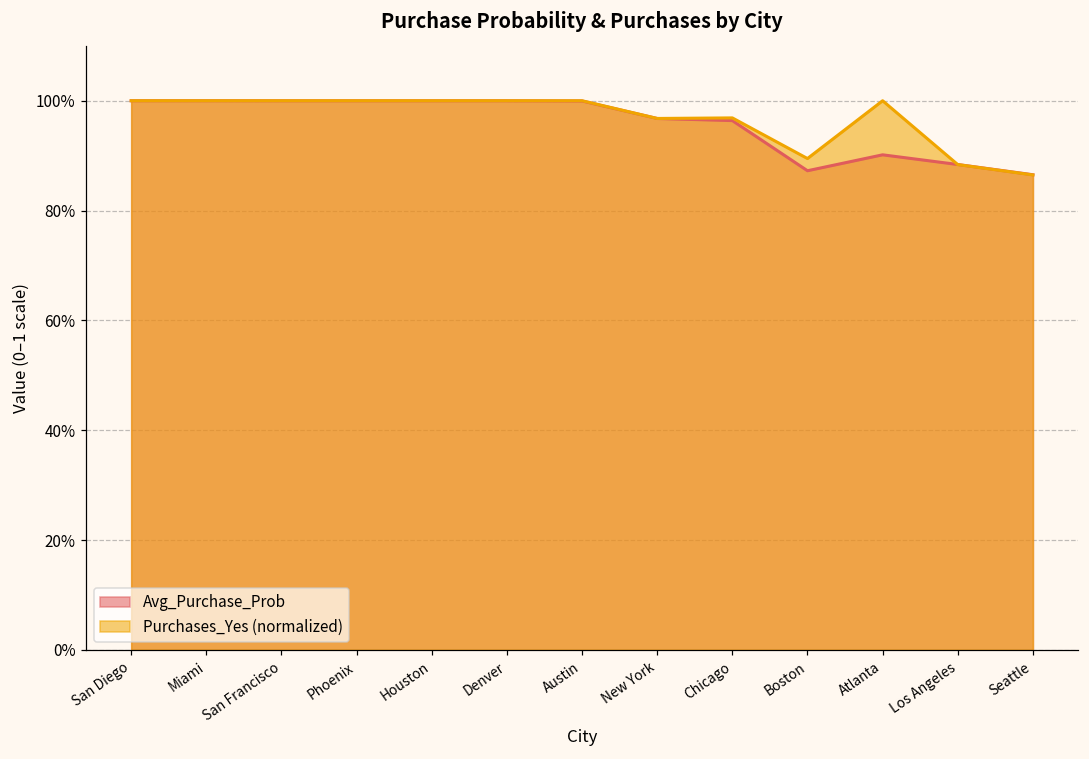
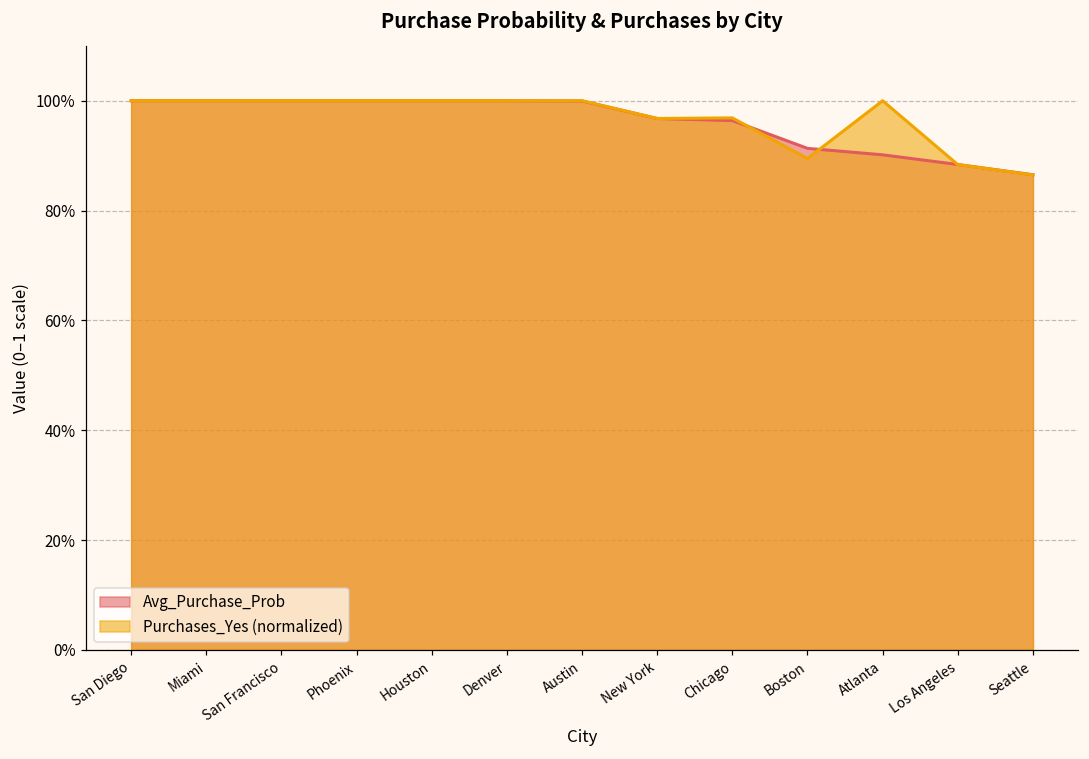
Avg_Purchase_Prob, Boston: 87% -> 91%
